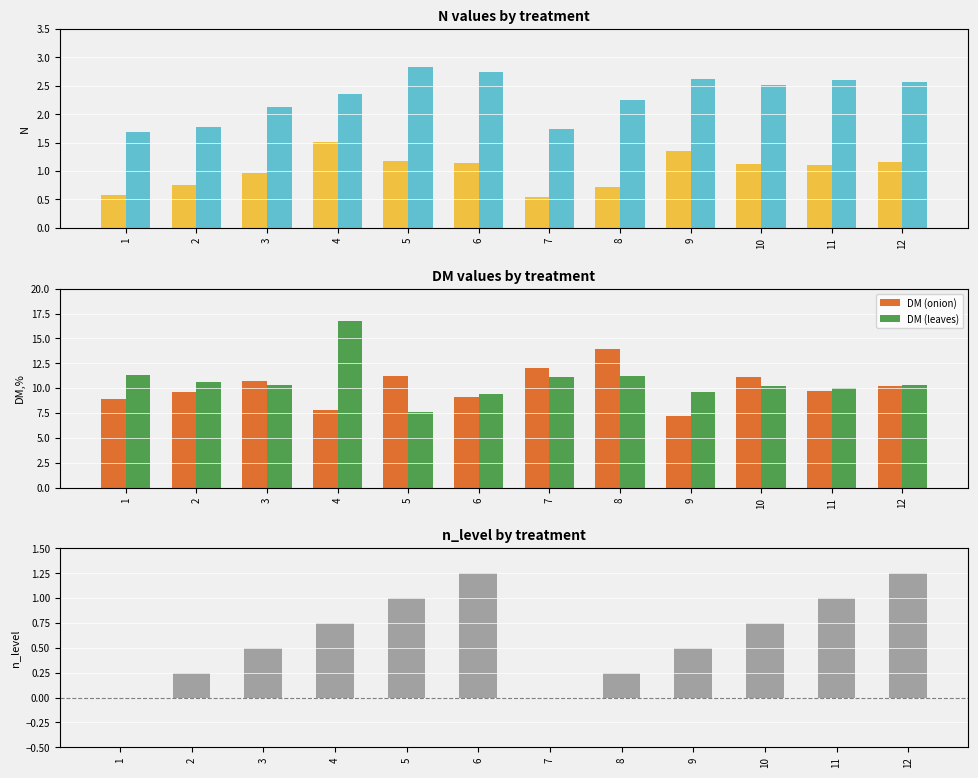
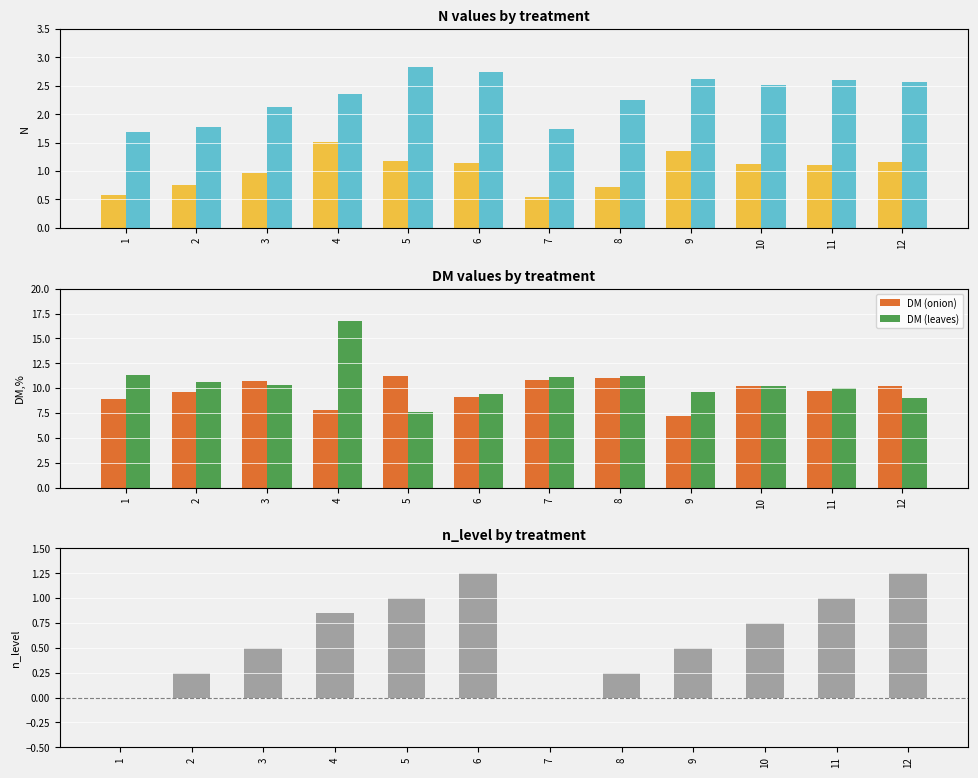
DM values by treatment, DM (onion), 7: 12 -> 11
DM values by treatment, DM (onion), 8: 14 -> 11
DM values by treatment, DM (onion), 10: 11 -> 10
DM values by treatment, DM (leaves), 12: 10 -> 9
n_level by treatment, 4: 0.8 -> 0.9
